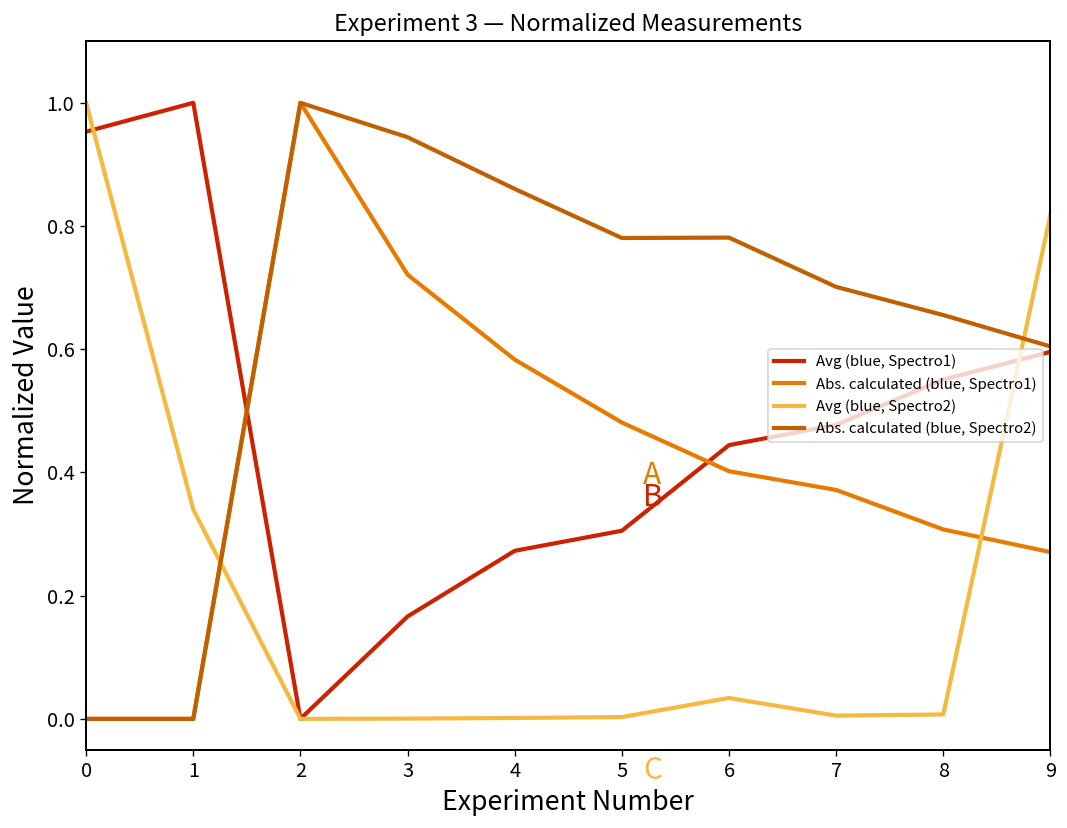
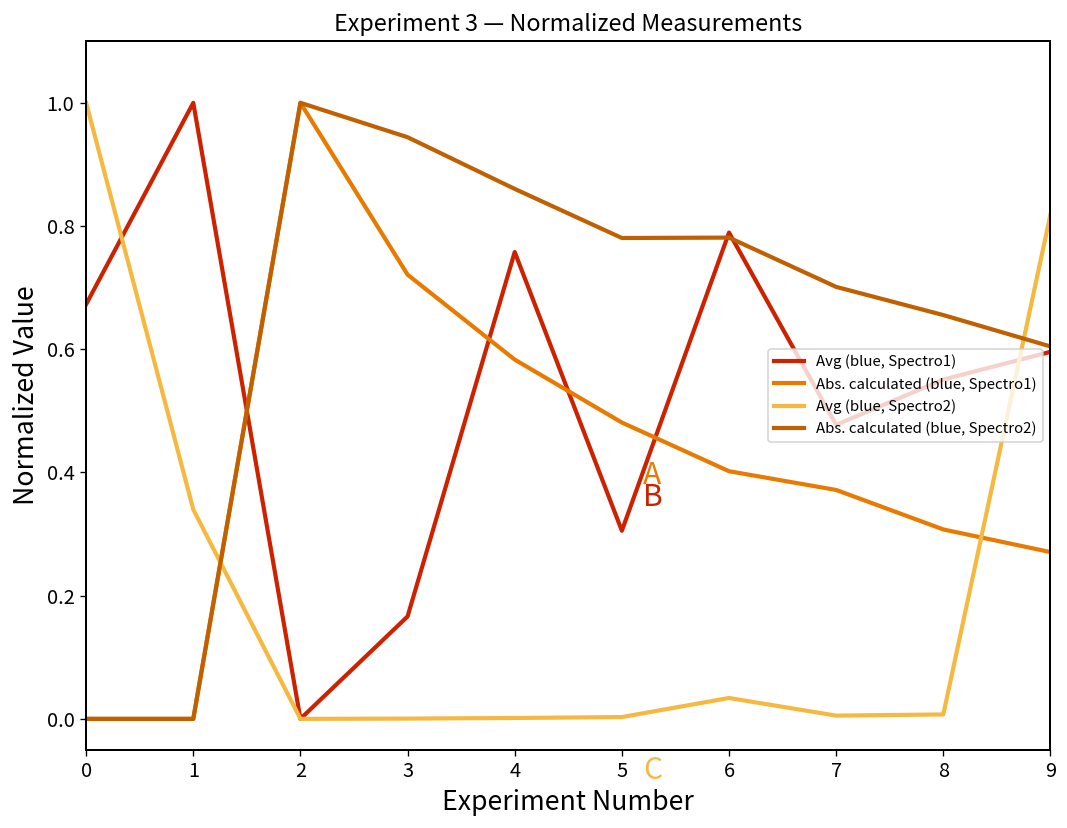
Avg (blue, Spectro1), 0: 0.95 -> 0.67
Avg (blue, Spectro1), 4: 0.27 -> 0.76
Avg (blue, Spectro1), 6: 0.44 -> 0.79
